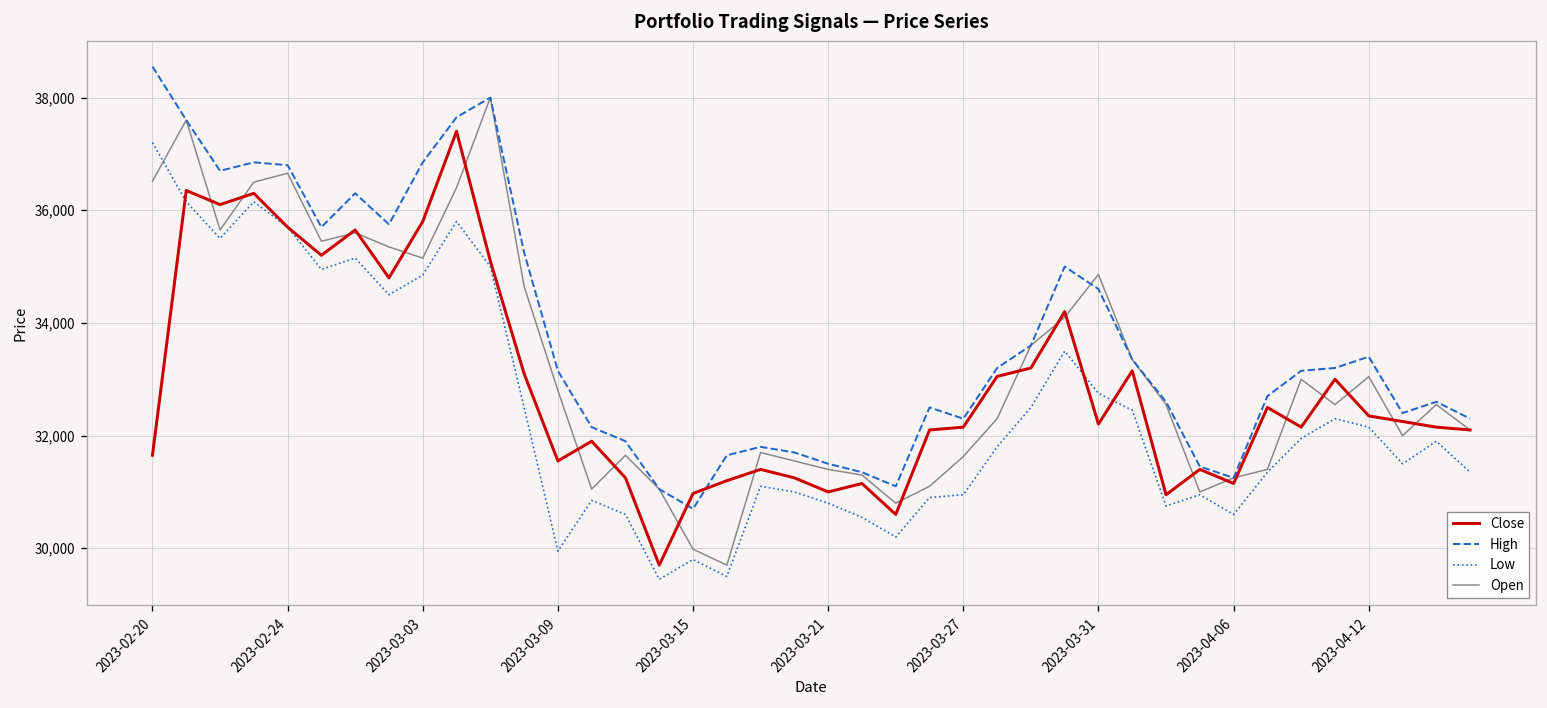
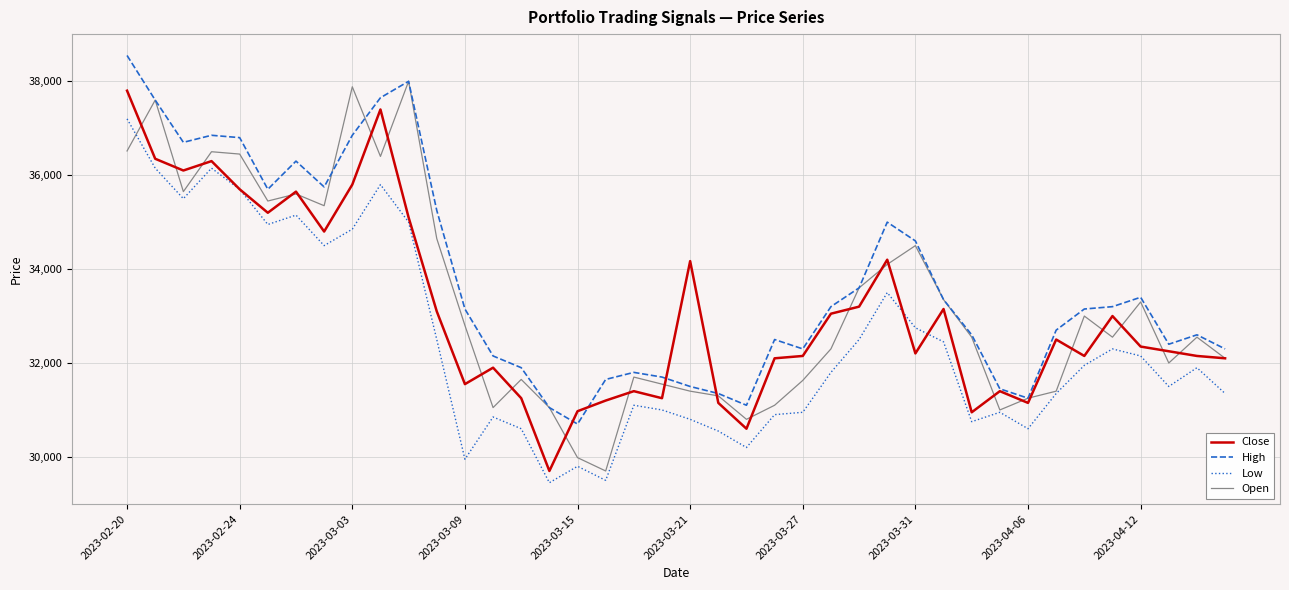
Close, 2023-02-20: 31,700 -> 37,800
Open, 2023-02-24: 36,700 -> 36,500
Open, 2023-03-03: 35,200 -> 37,900
Close, 2023-03-21: 31,000 -> 34,200
Open, 2023-03-31: 34,900 -> 34,500
Open, 2023-04-12: 33,000 -> 33,300
